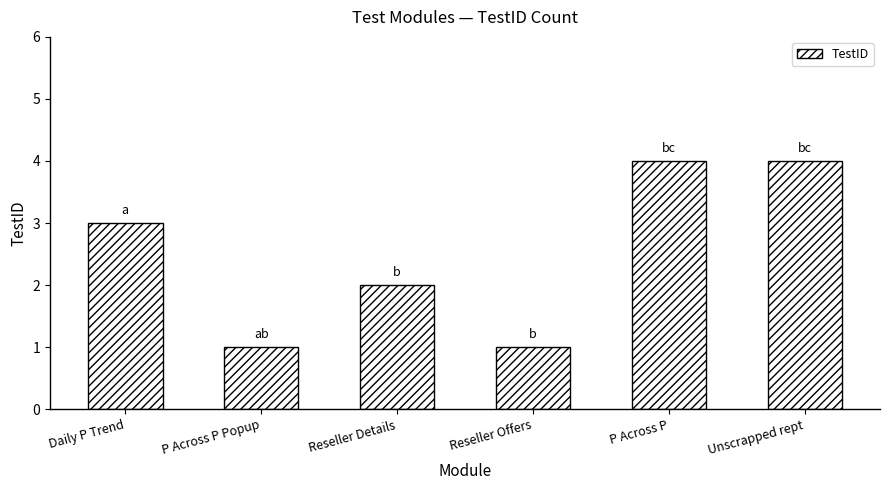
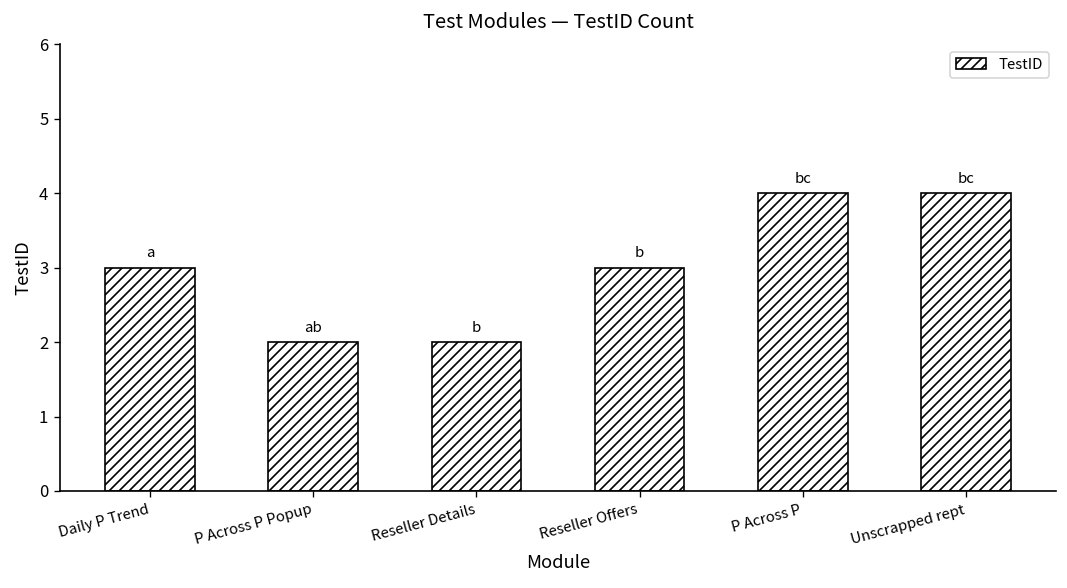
P Across P Popup: 1 -> 2
Reseller Offers: 1 -> 3
